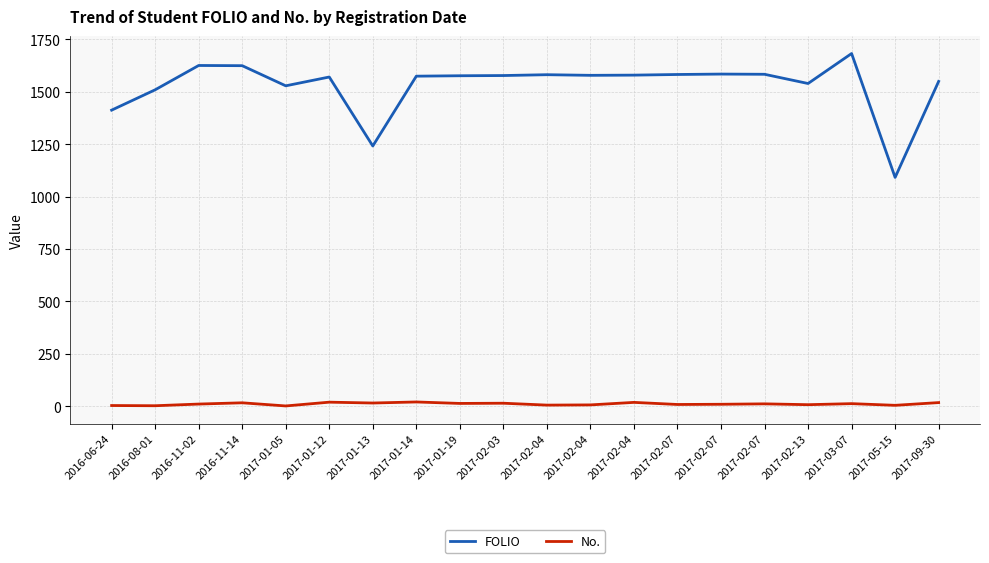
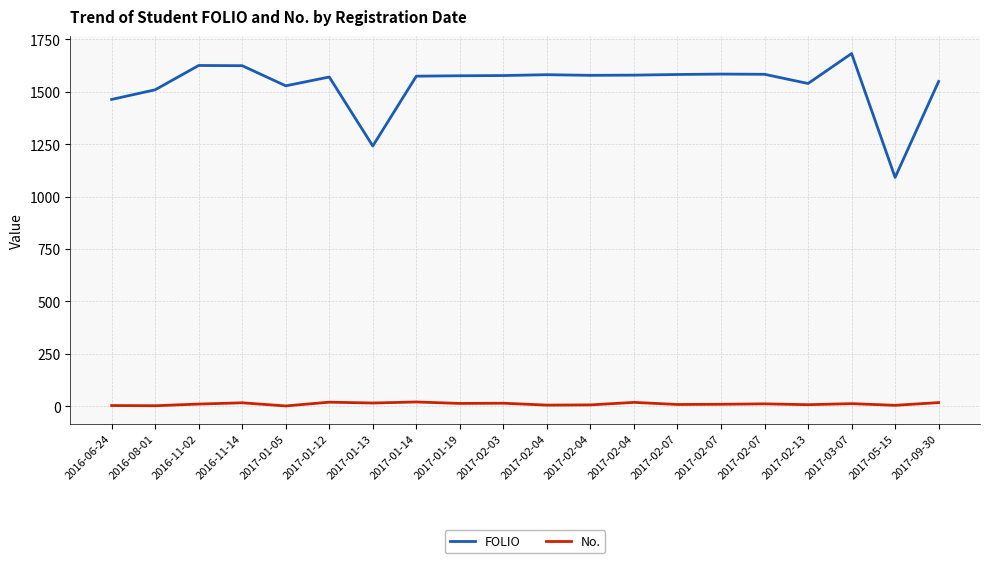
FOLIO, 2016-06-24: 1410 -> 1460
